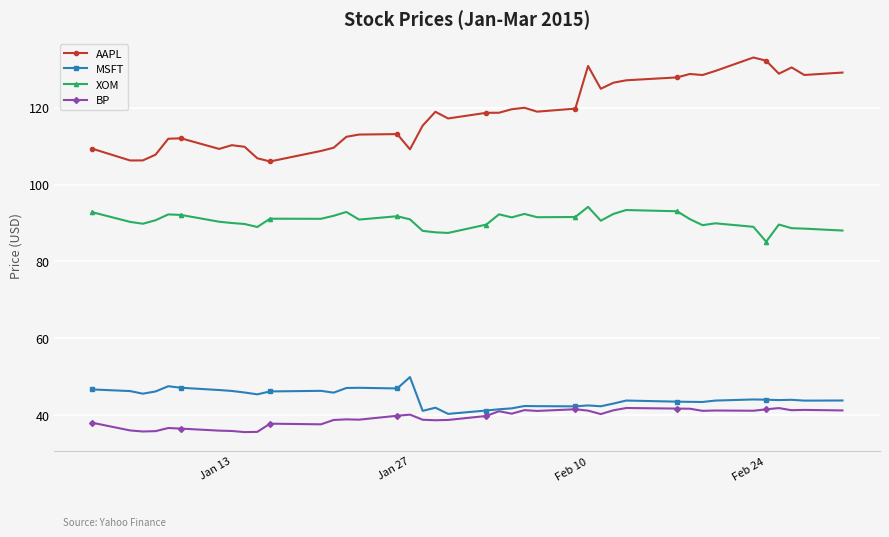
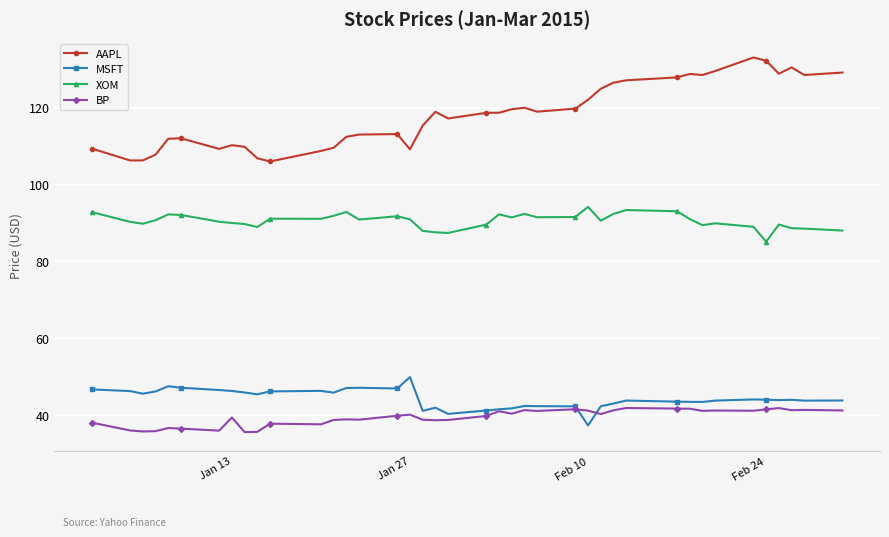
BP, Jan 13: 36 -> 39
AAPL, Feb 10: 131 -> 122
MSFT, Feb 10: 43 -> 37
